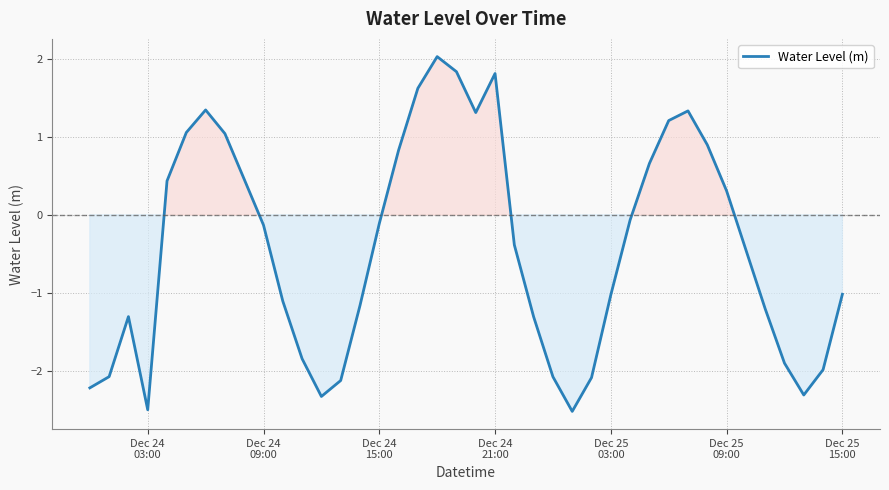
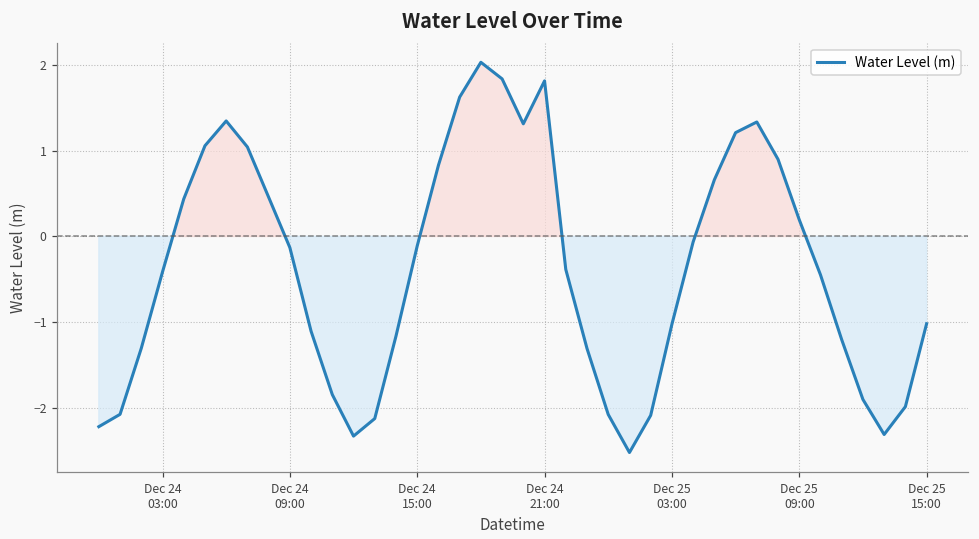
Dec 24 03:00: -2.5 -> -0.4
Dec 25 09:00: 0.3 -> 0.2
